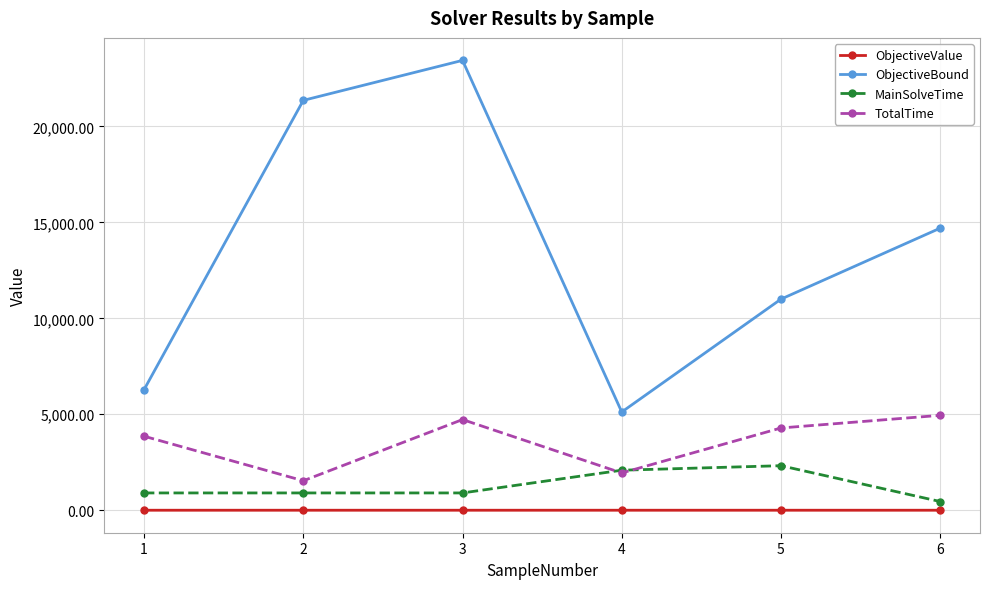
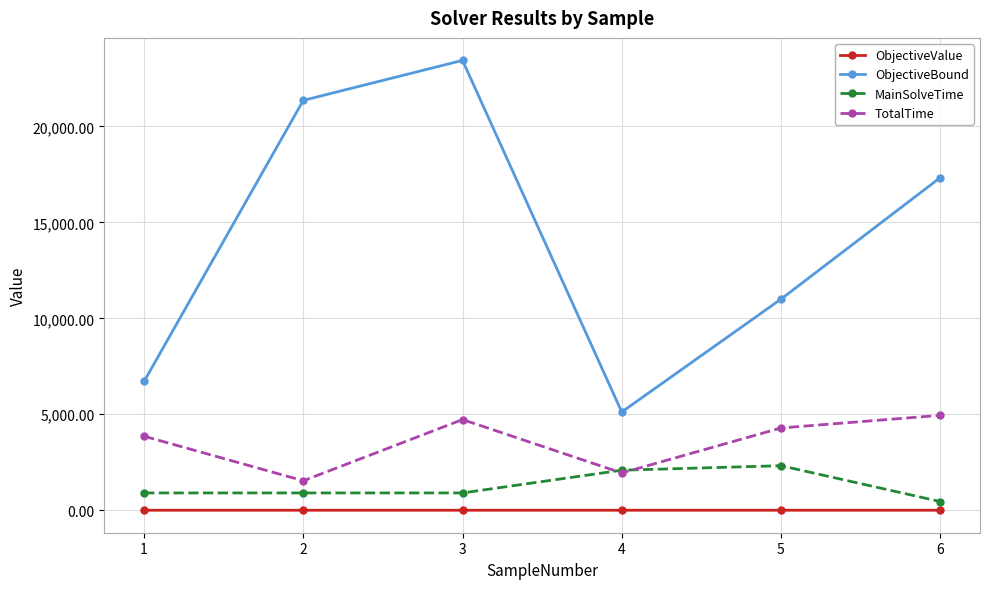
ObjectiveBound, 1: 6,300 -> 6,700
ObjectiveBound, 6: 14,700 -> 17,300
